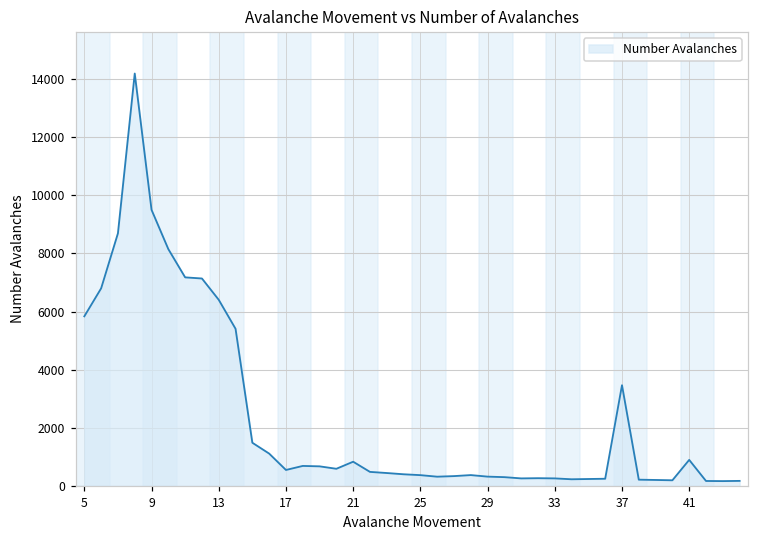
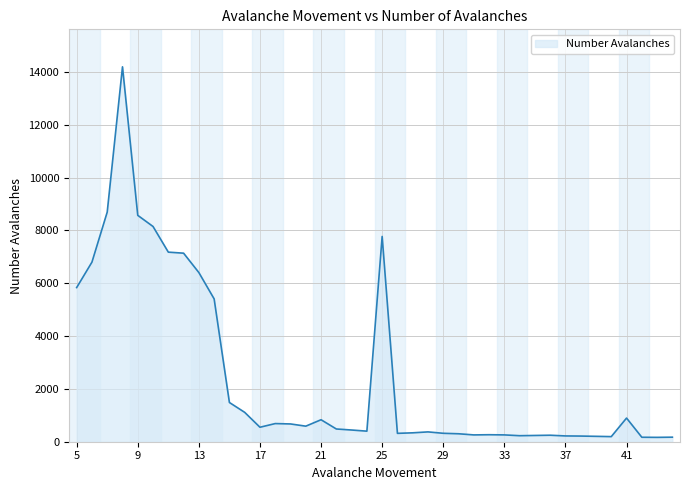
9: 9500 -> 8600
25: 400 -> 7800
37: 3500 -> 200
